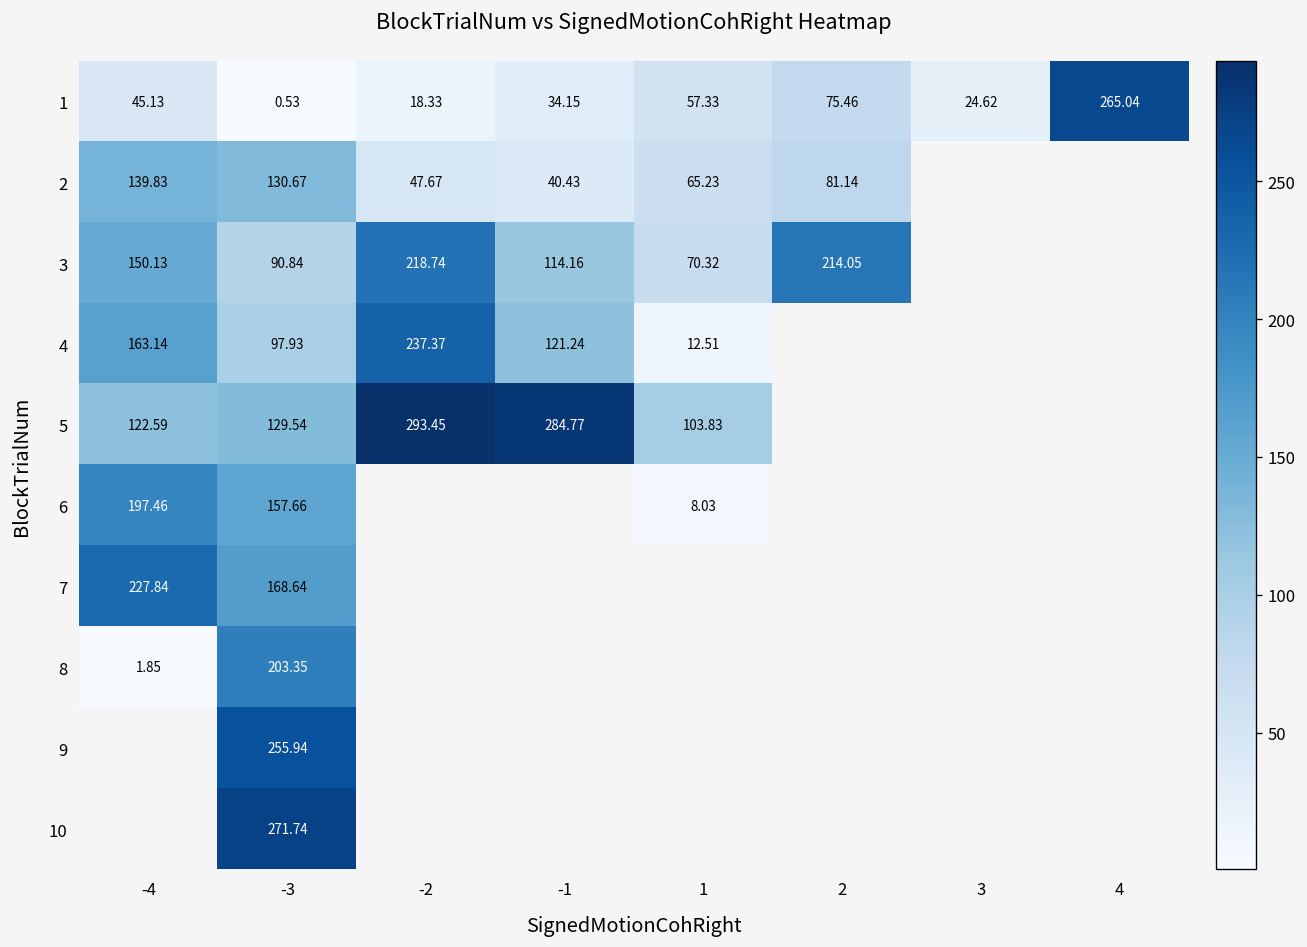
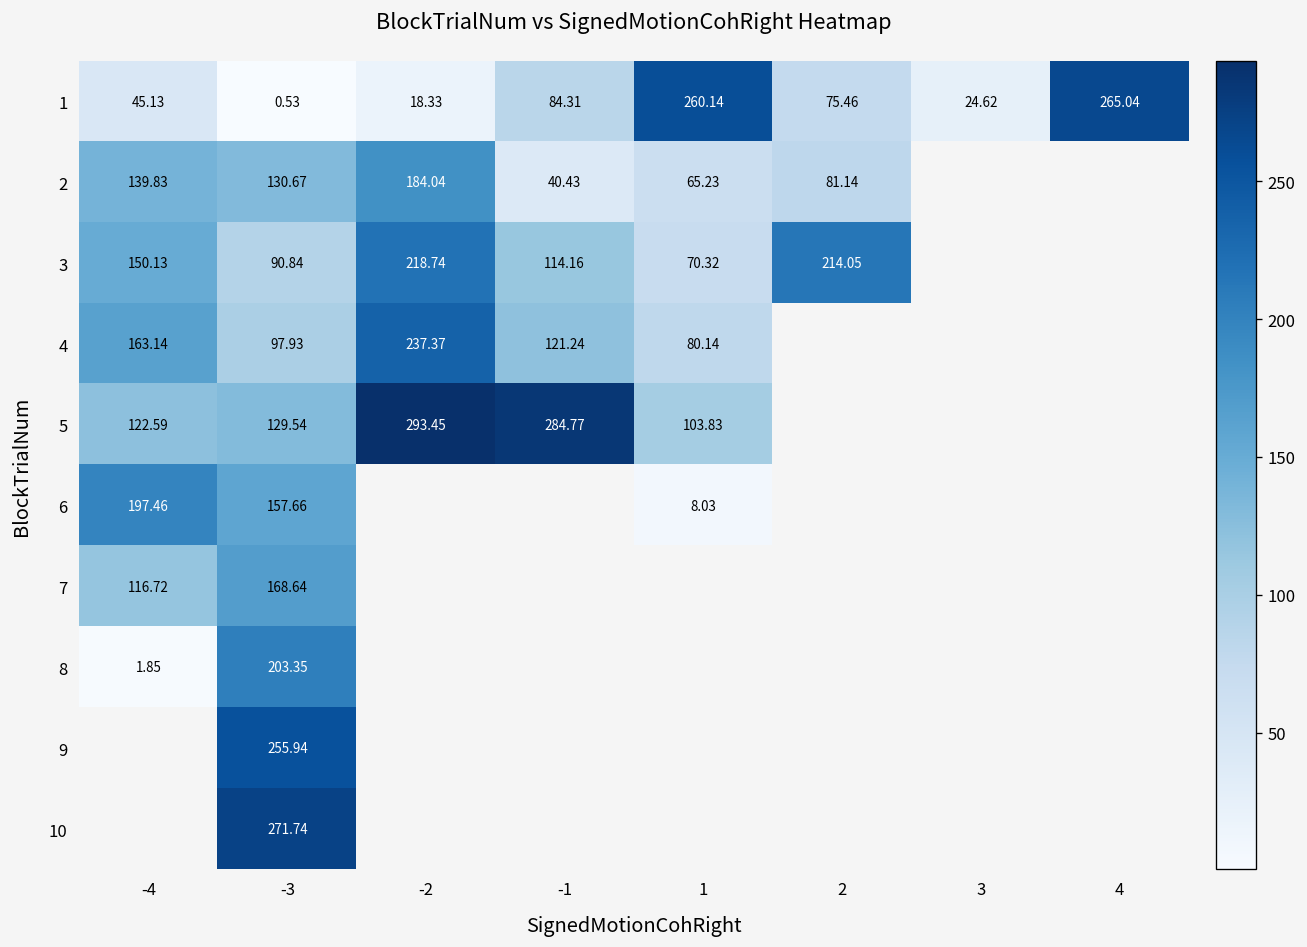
1, -1: 34.15 -> 84.31
1, 1: 57.33 -> 260.14
2, -2: 47.67 -> 184.04
4, 1: 12.51 -> 80.14
7, -4: 227.84 -> 116.72
